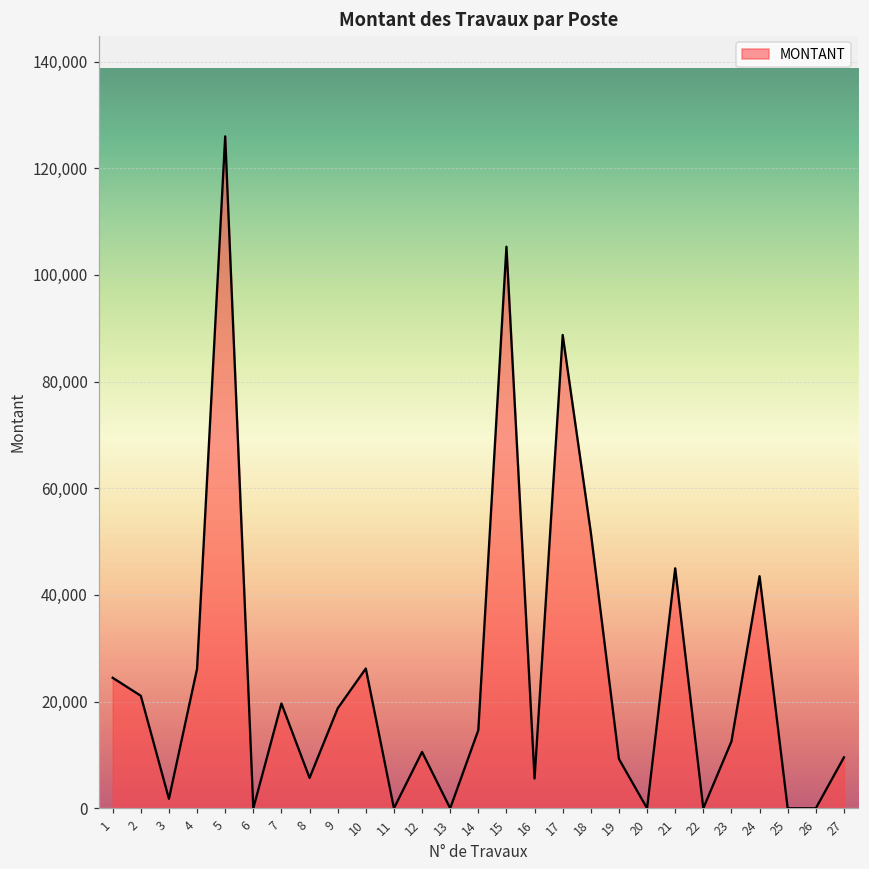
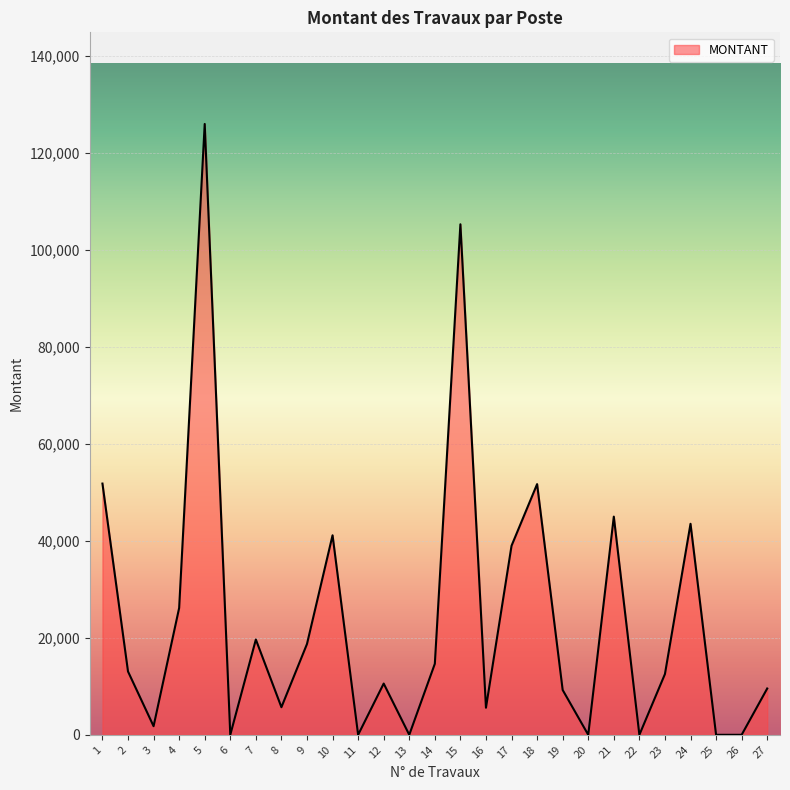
1: 24,000 -> 52,000
2: 21,000 -> 13,000
10: 26,000 -> 41,000
17: 89,000 -> 39,000
